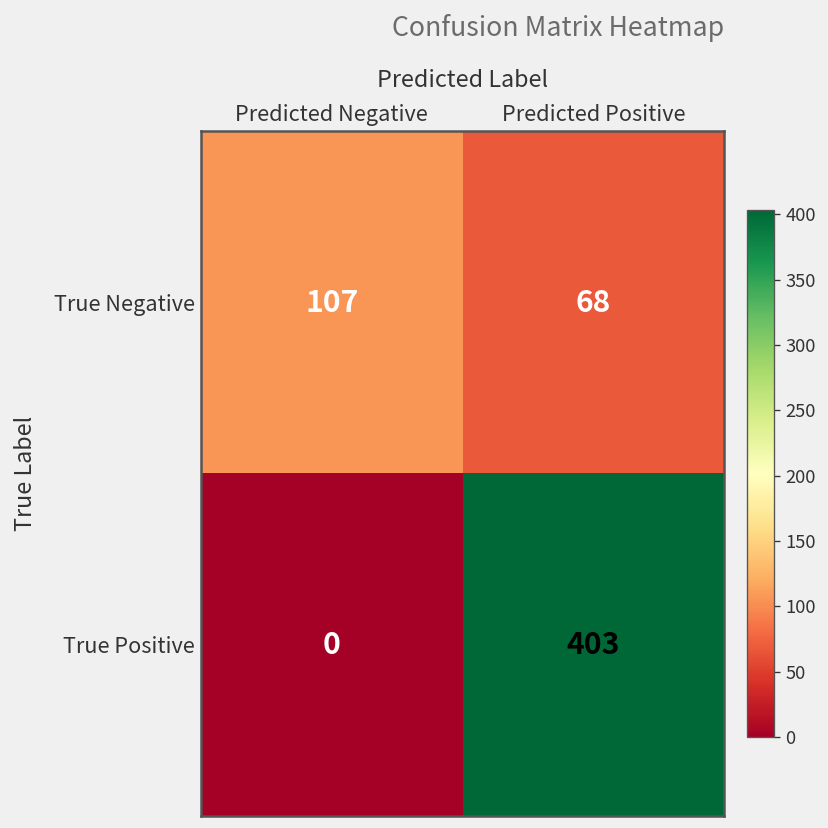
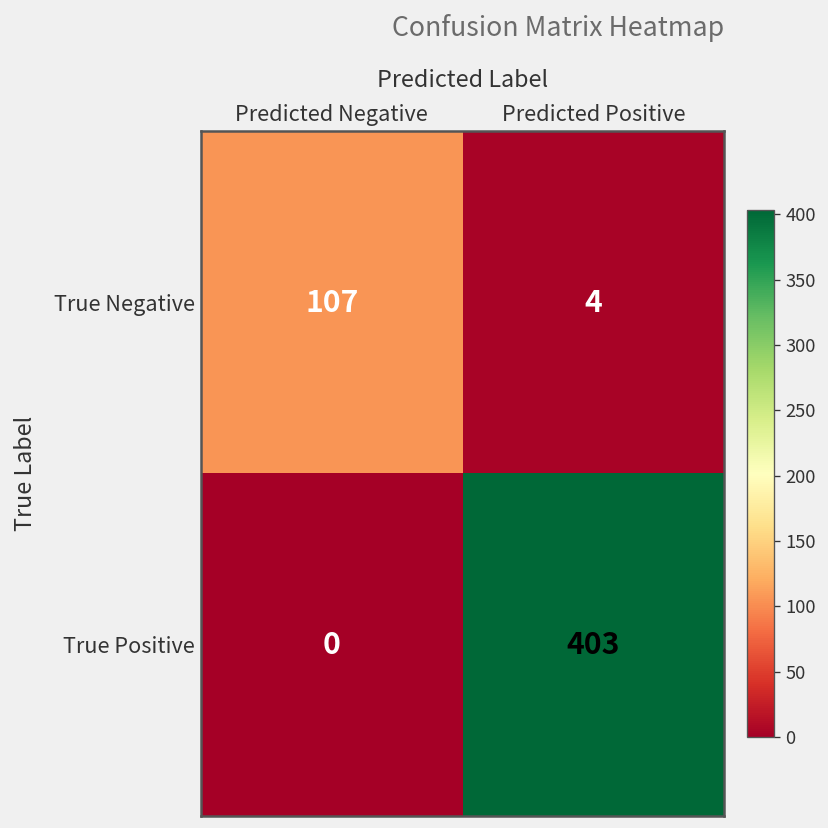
True Negative, Predicted Positive: 68 -> 4
